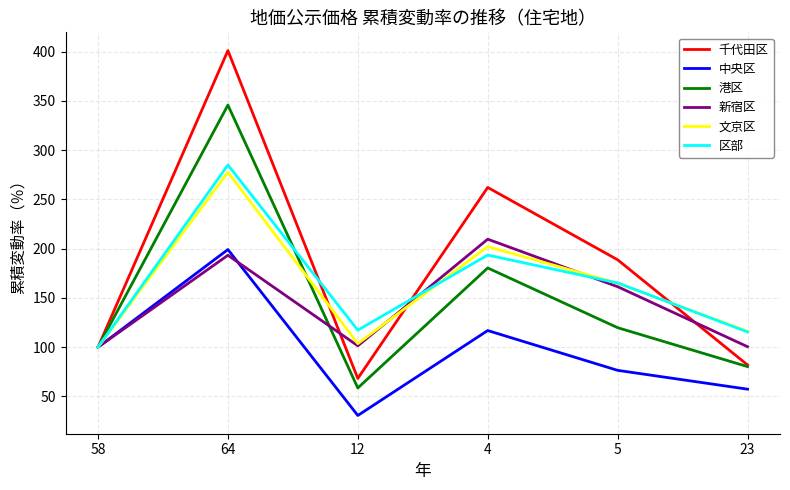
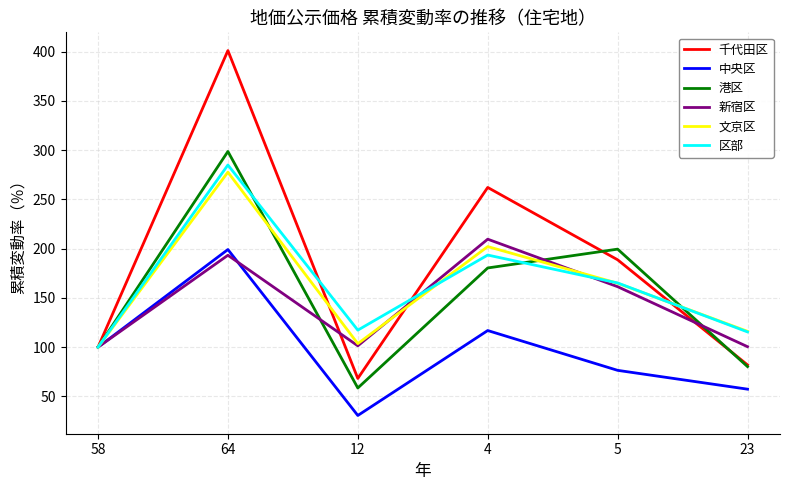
港区, 64: 350 -> 300
港区, 5: 120 -> 200
